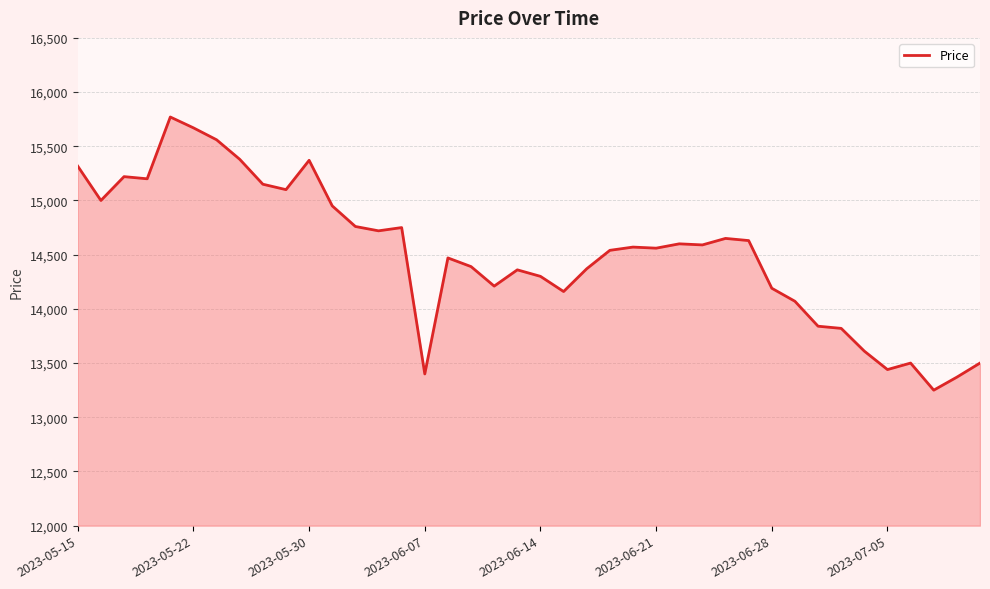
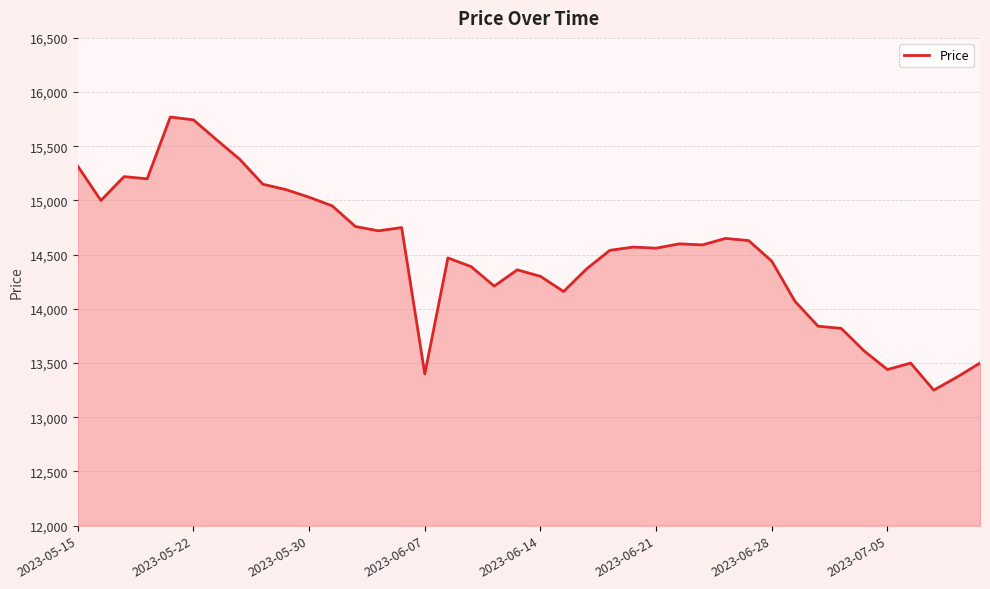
2023-05-22: 15,670 -> 15,740
2023-05-30: 15,370 -> 15,030
2023-06-28: 14,190 -> 14,440
